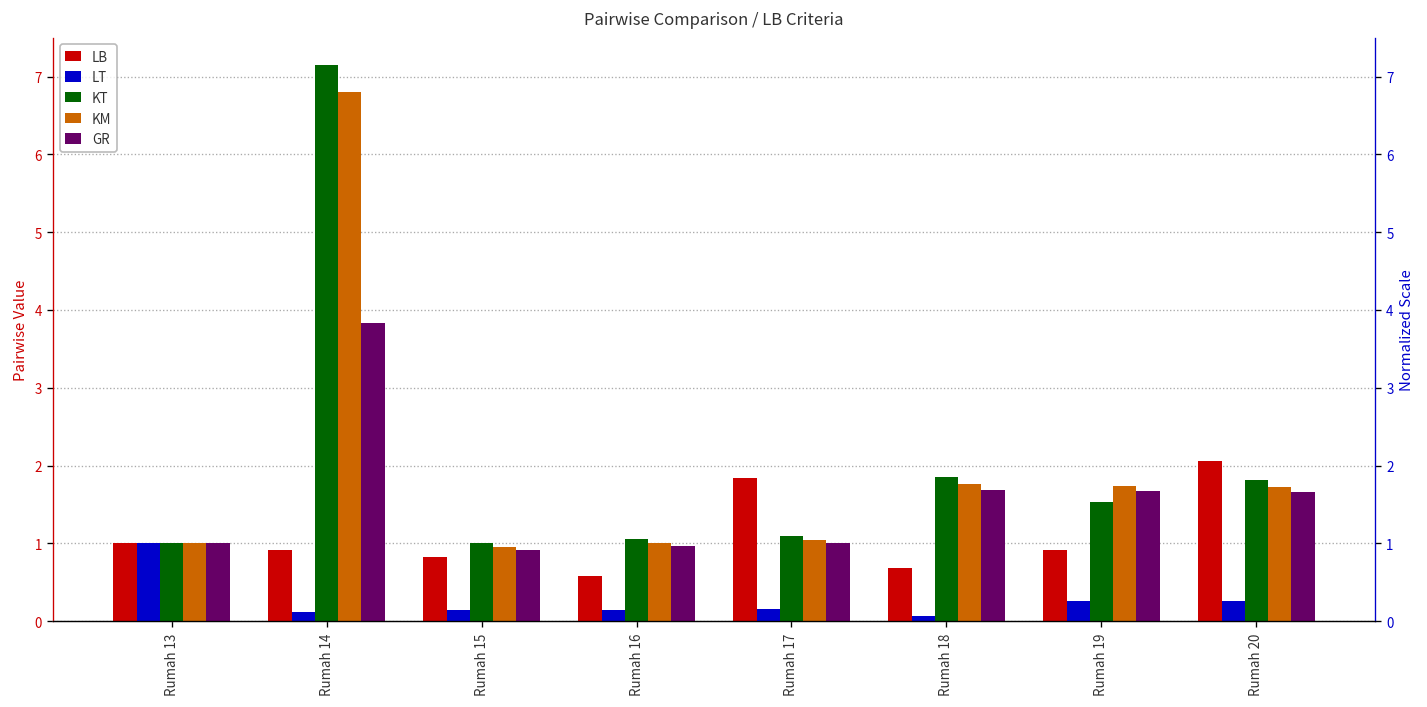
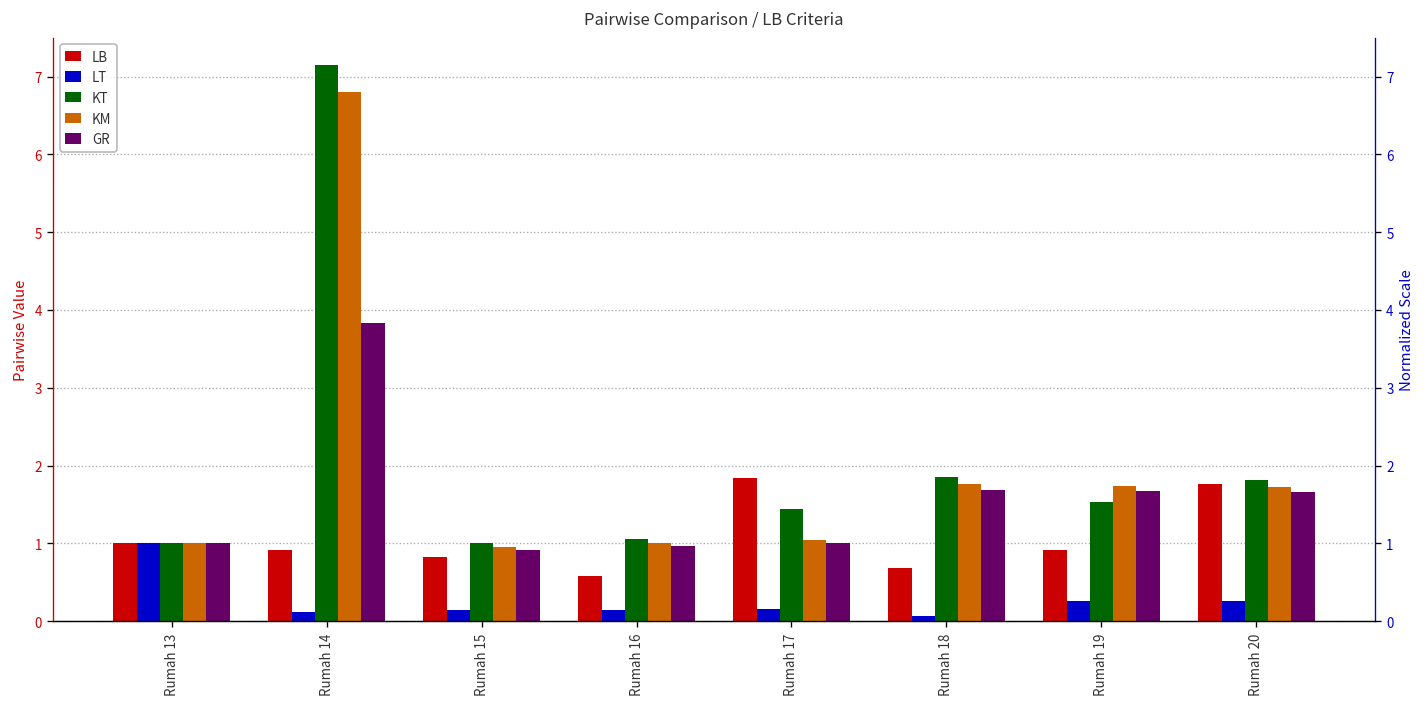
KT, Rumah 17: 1.1 -> 1.4
LB, Rumah 20: 2.1 -> 1.8
